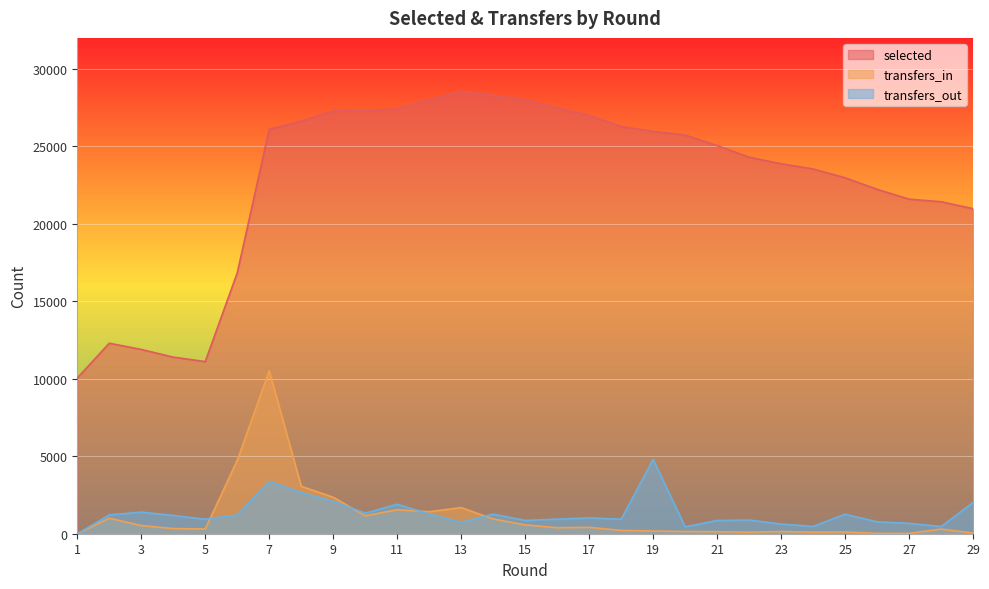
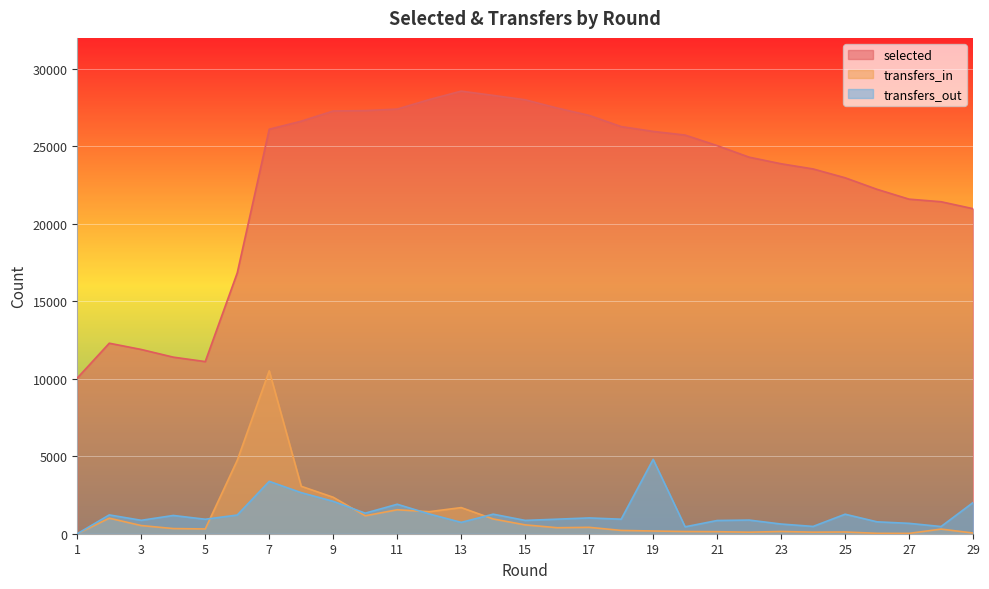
transfers_out, 3: 1400 -> 900
